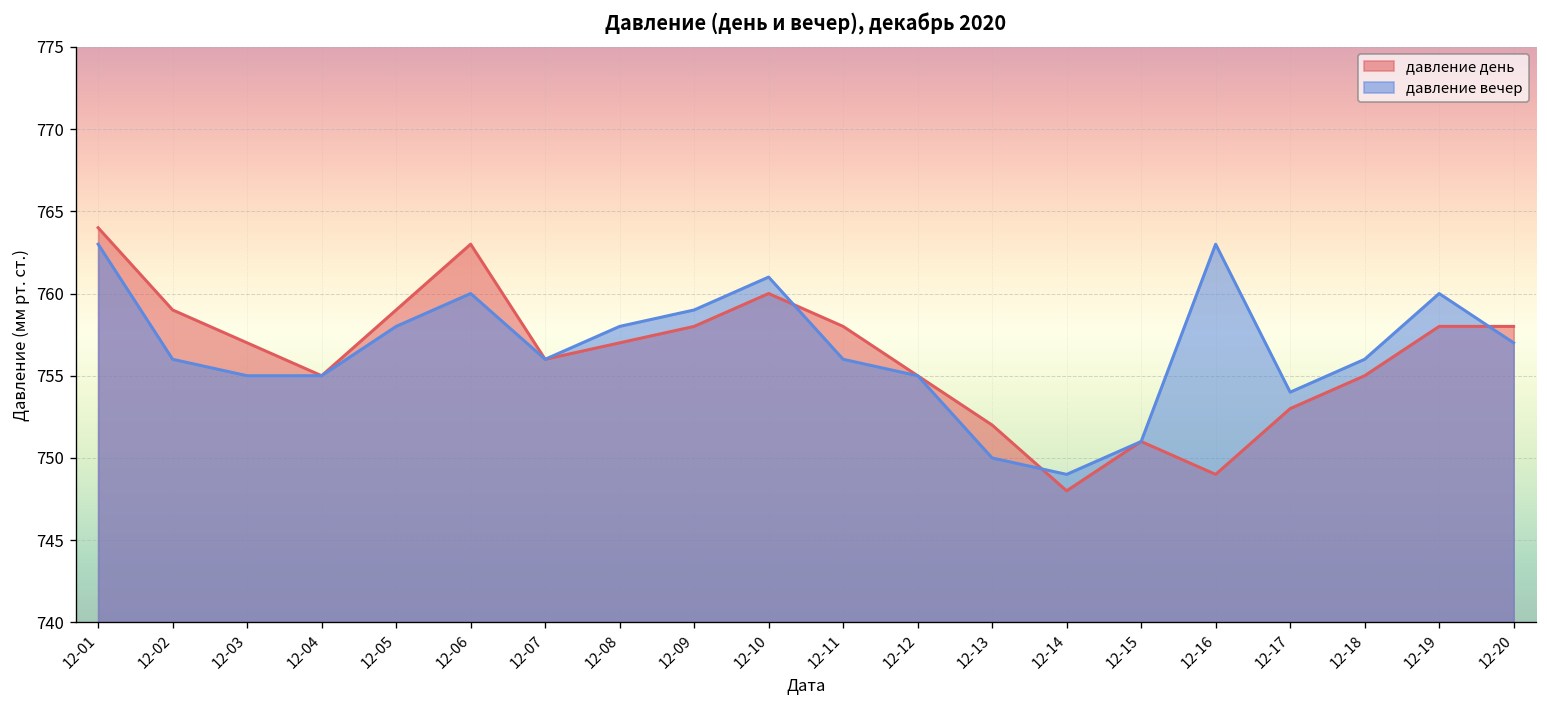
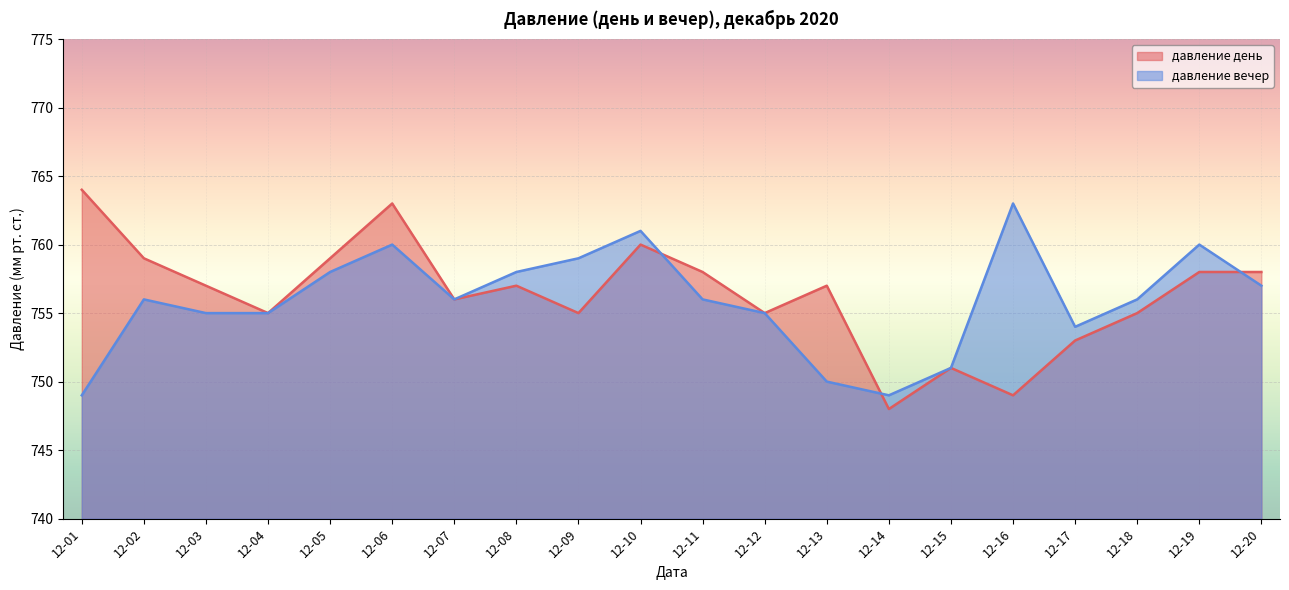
давление вечер, 12-01: 763 -> 749
давление день, 12-09: 758 -> 755
давление день, 12-13: 752 -> 757
